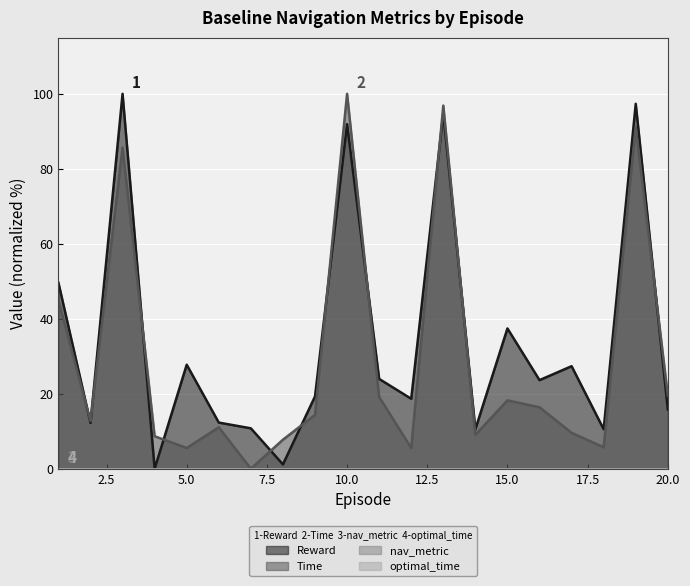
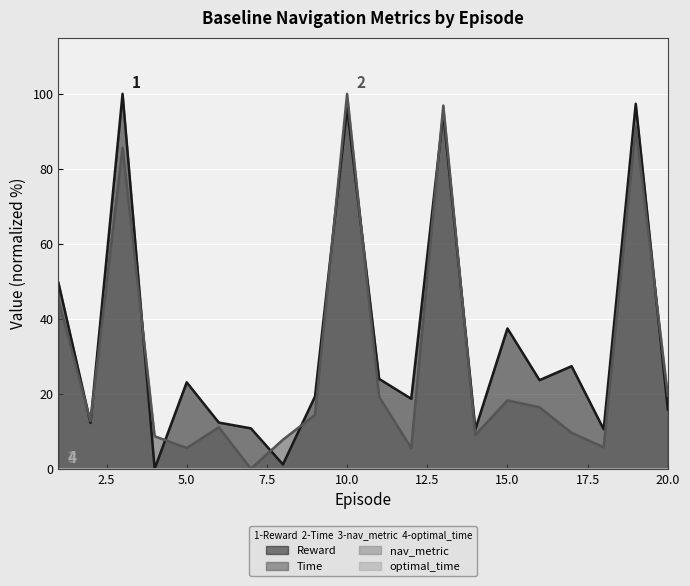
Reward, 5.0: 28 -> 23
Reward, 10.0: 92 -> 96
